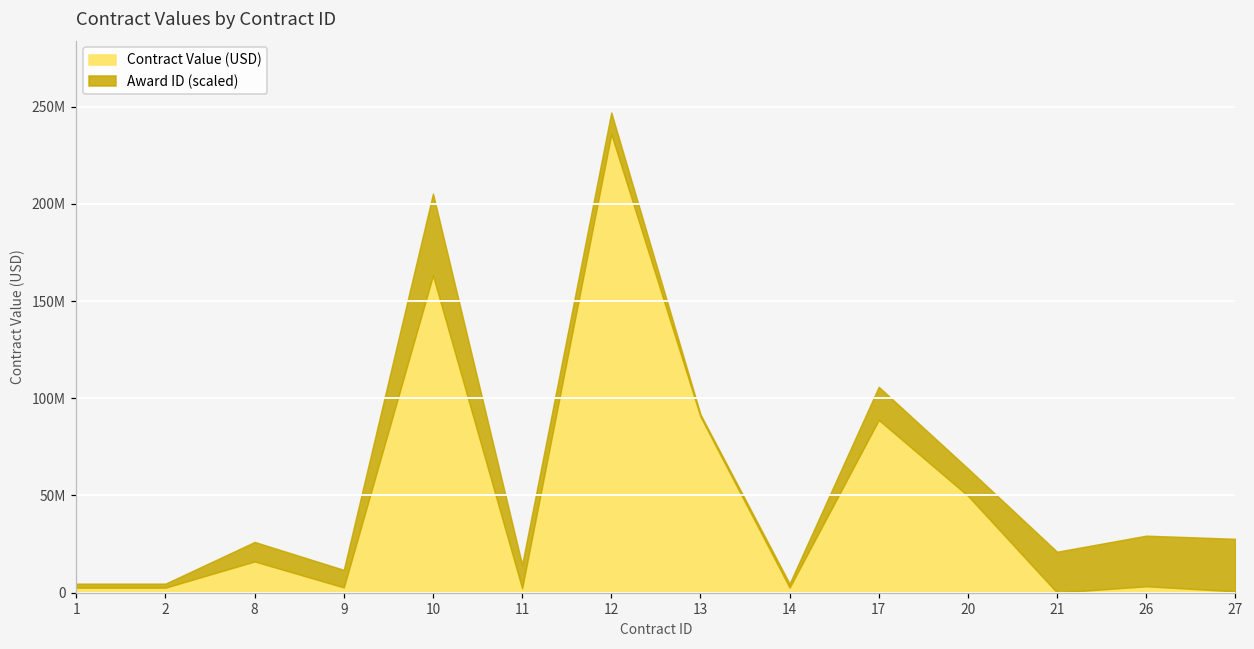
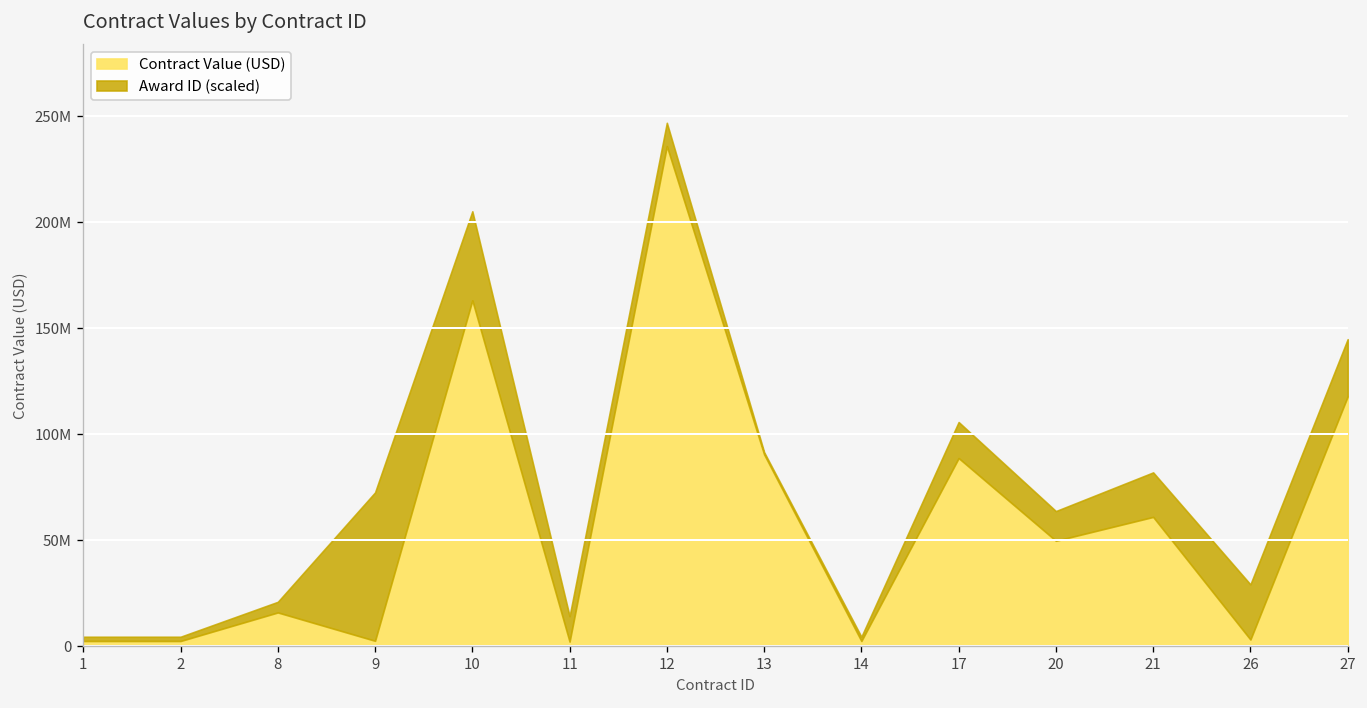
Award ID (scaled), 8: 10000000 -> 5000000
Award ID (scaled), 9: 9000000 -> 70000000
Contract Value (USD), 21: 0 -> 61000000
Contract Value (USD), 27: 1000000 -> 118000000
